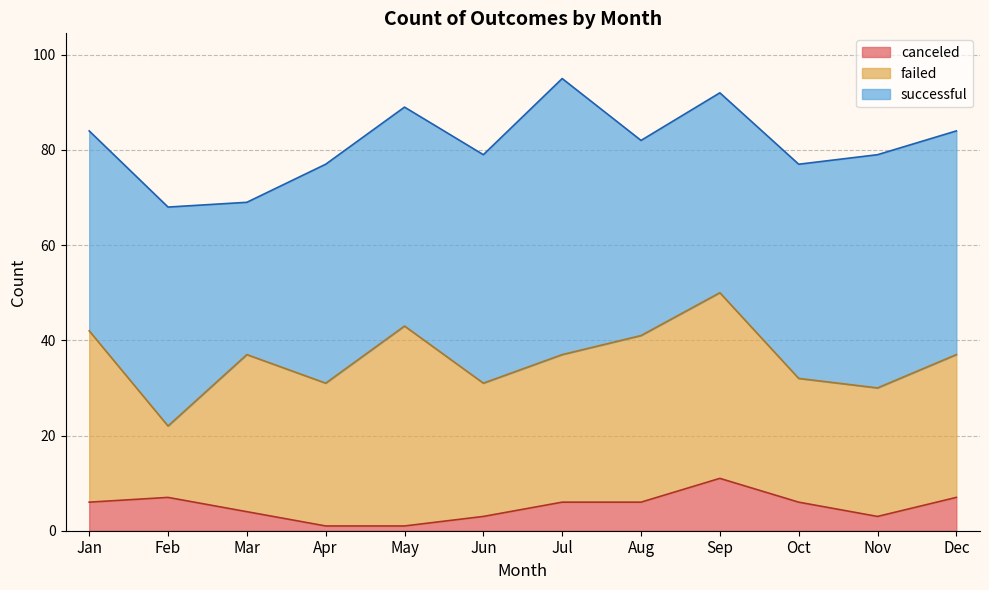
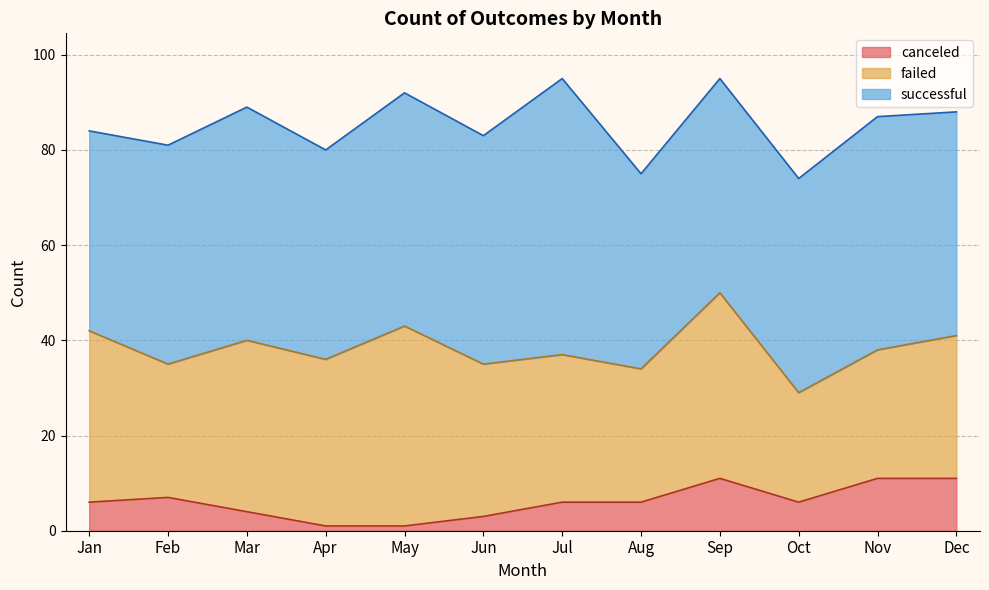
failed, Feb: 15 -> 28
failed, Mar: 33 -> 36
successful, Mar: 32 -> 49
failed, Apr: 30 -> 35
successful, Apr: 46 -> 44
successful, May: 46 -> 49
failed, Jun: 28 -> 32
failed, Aug: 35 -> 28
successful, Sep: 42 -> 45
failed, Oct: 26 -> 23
canceled, Nov: 3 -> 11
canceled, Dec: 7 -> 11
